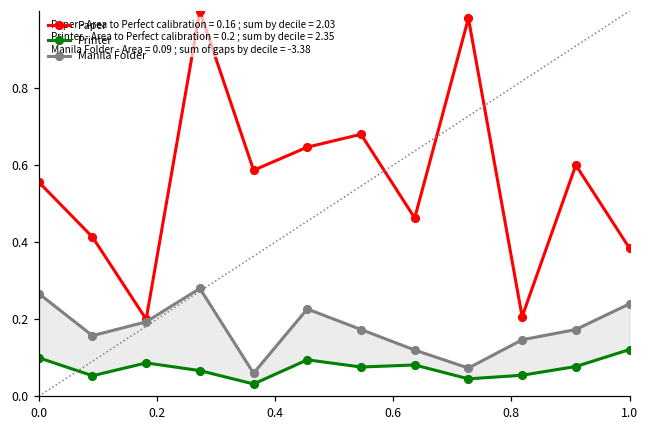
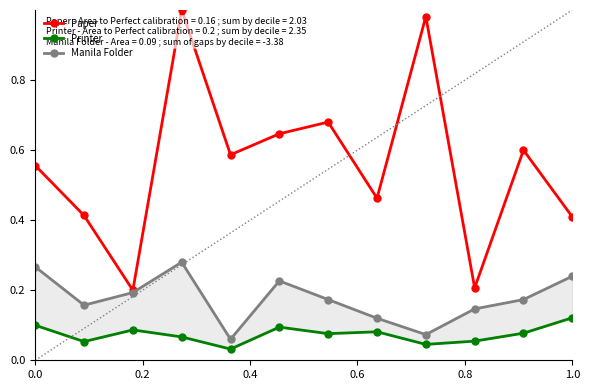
Paper, 1.0: 0.38 -> 0.41
